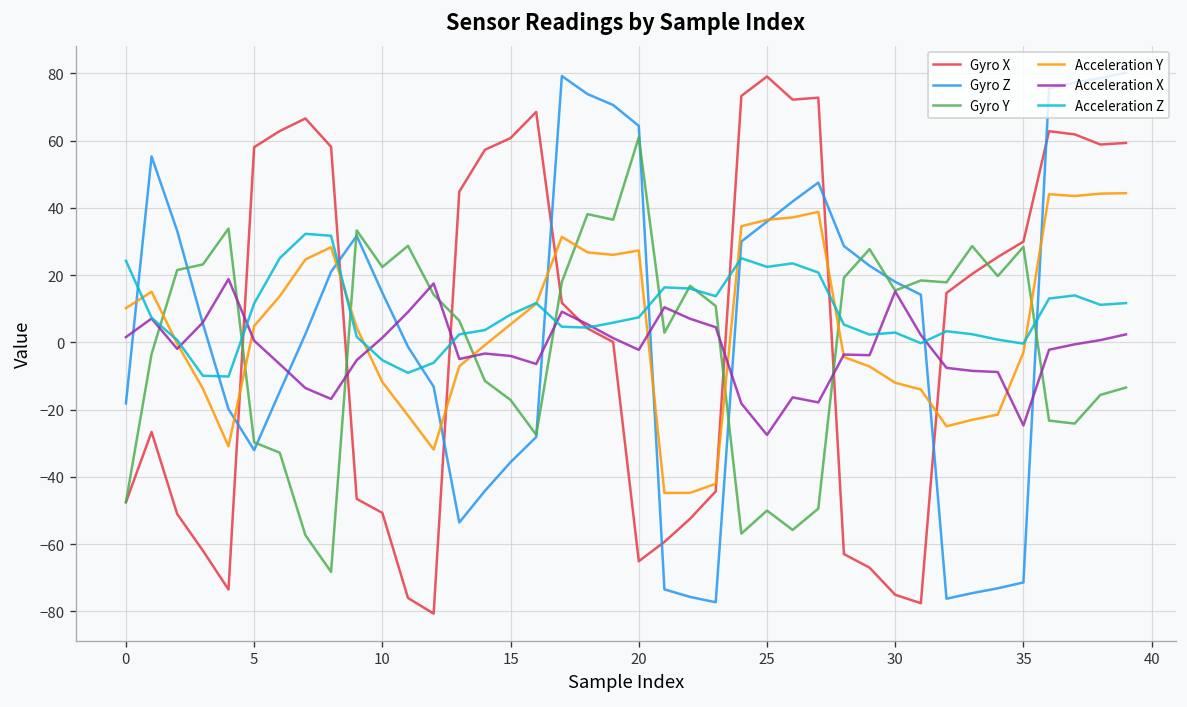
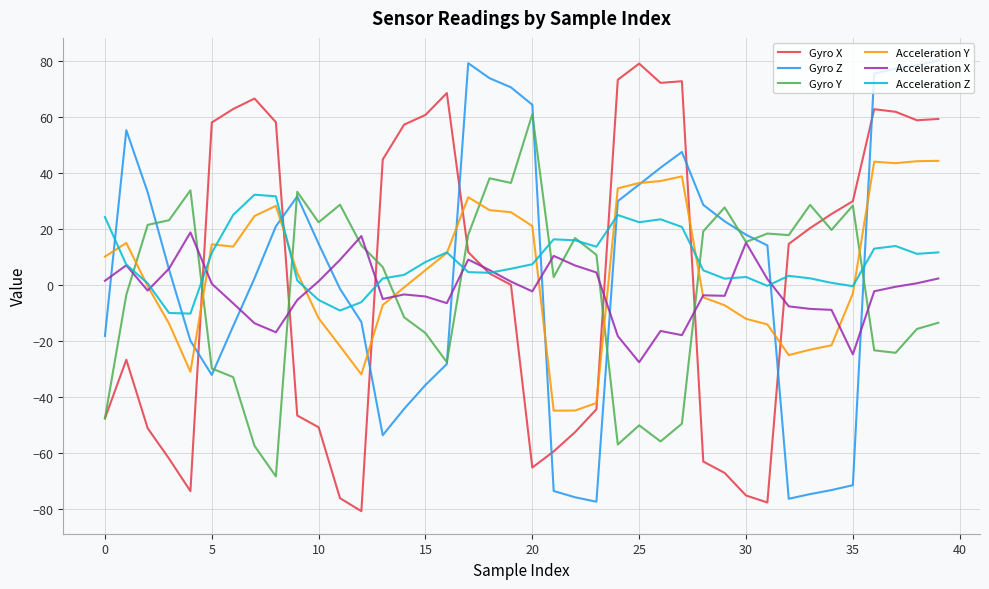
Acceleration Y, 5: 5 -> 15
Acceleration Y, 20: 27 -> 21
